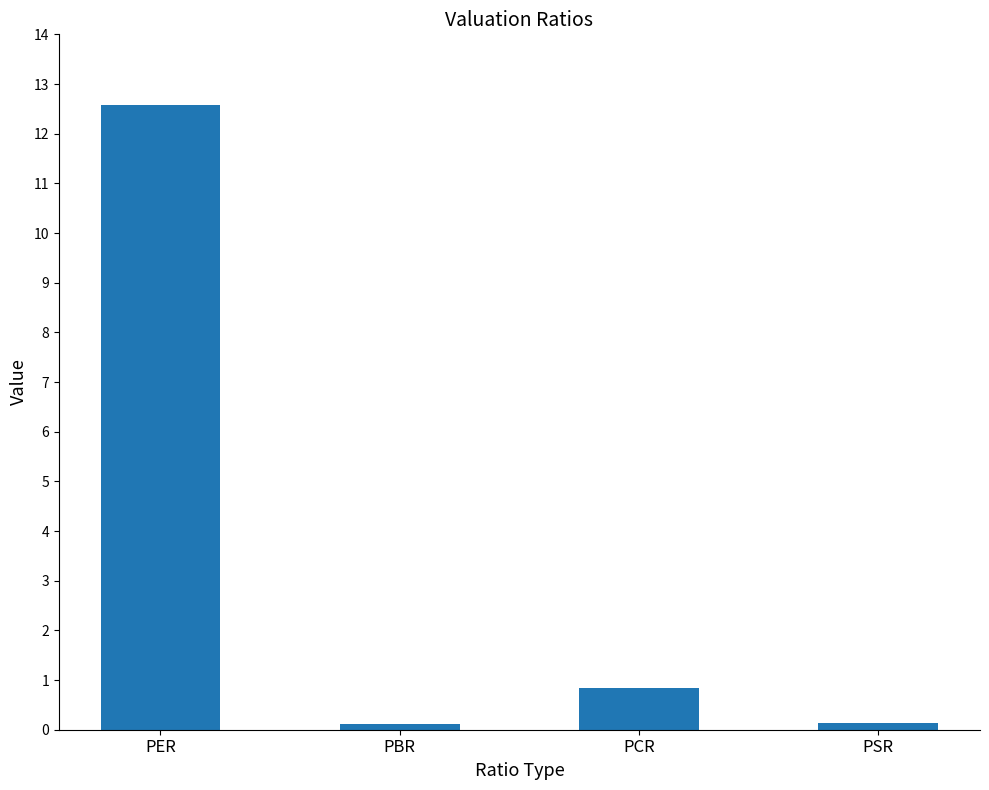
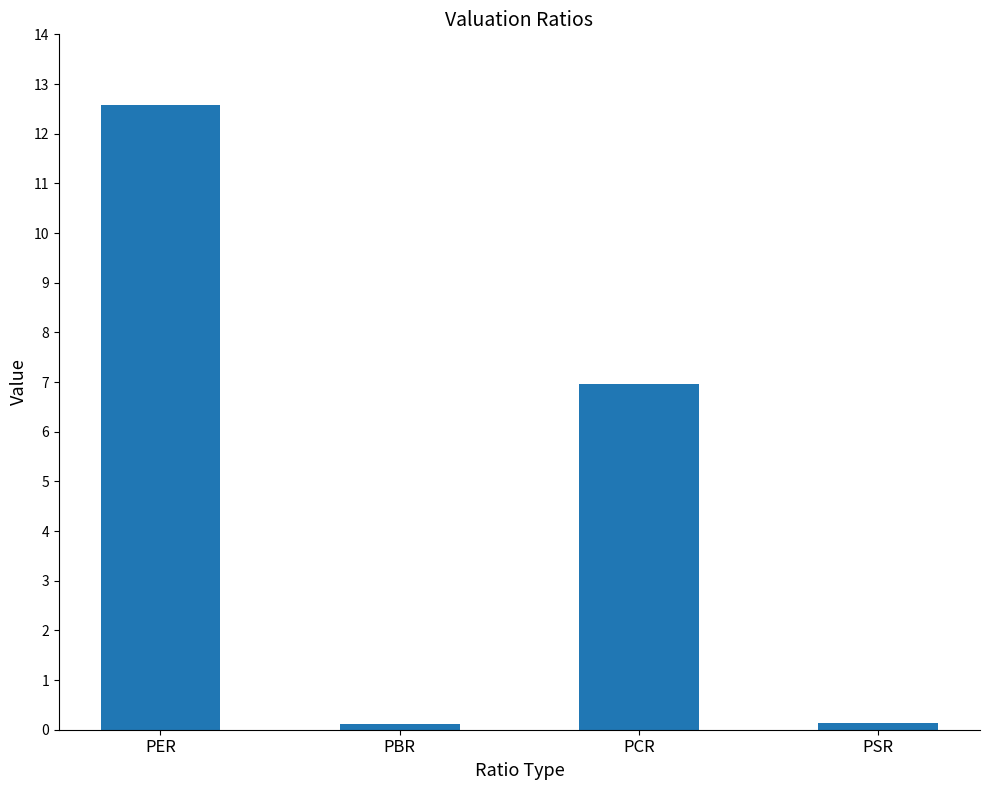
PCR: 0.8 -> 7.0
